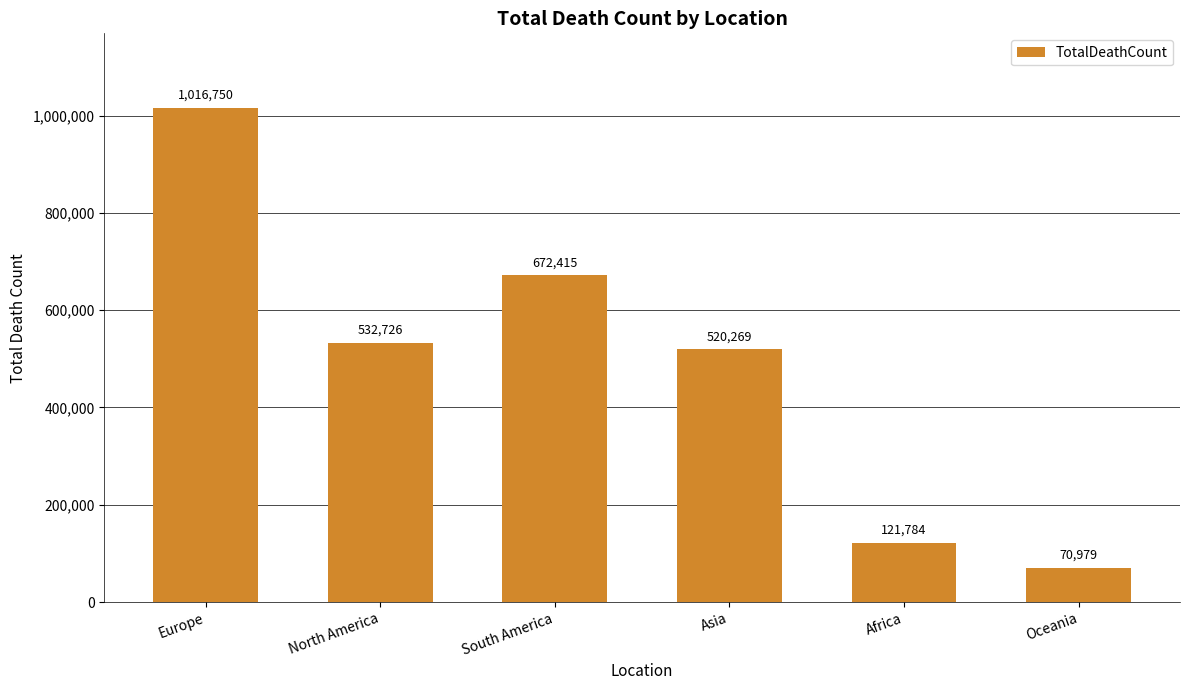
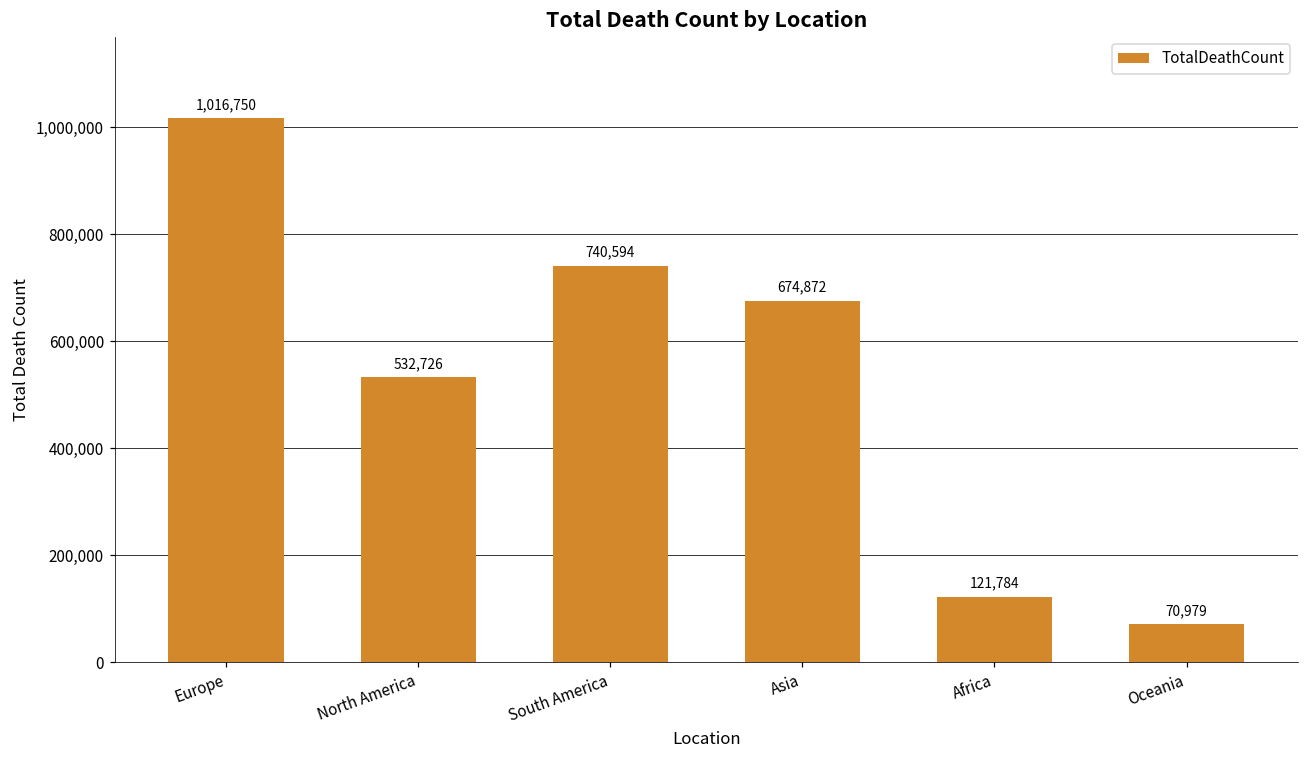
South America: 672,415 -> 740,594
Asia: 520,269 -> 674,872
